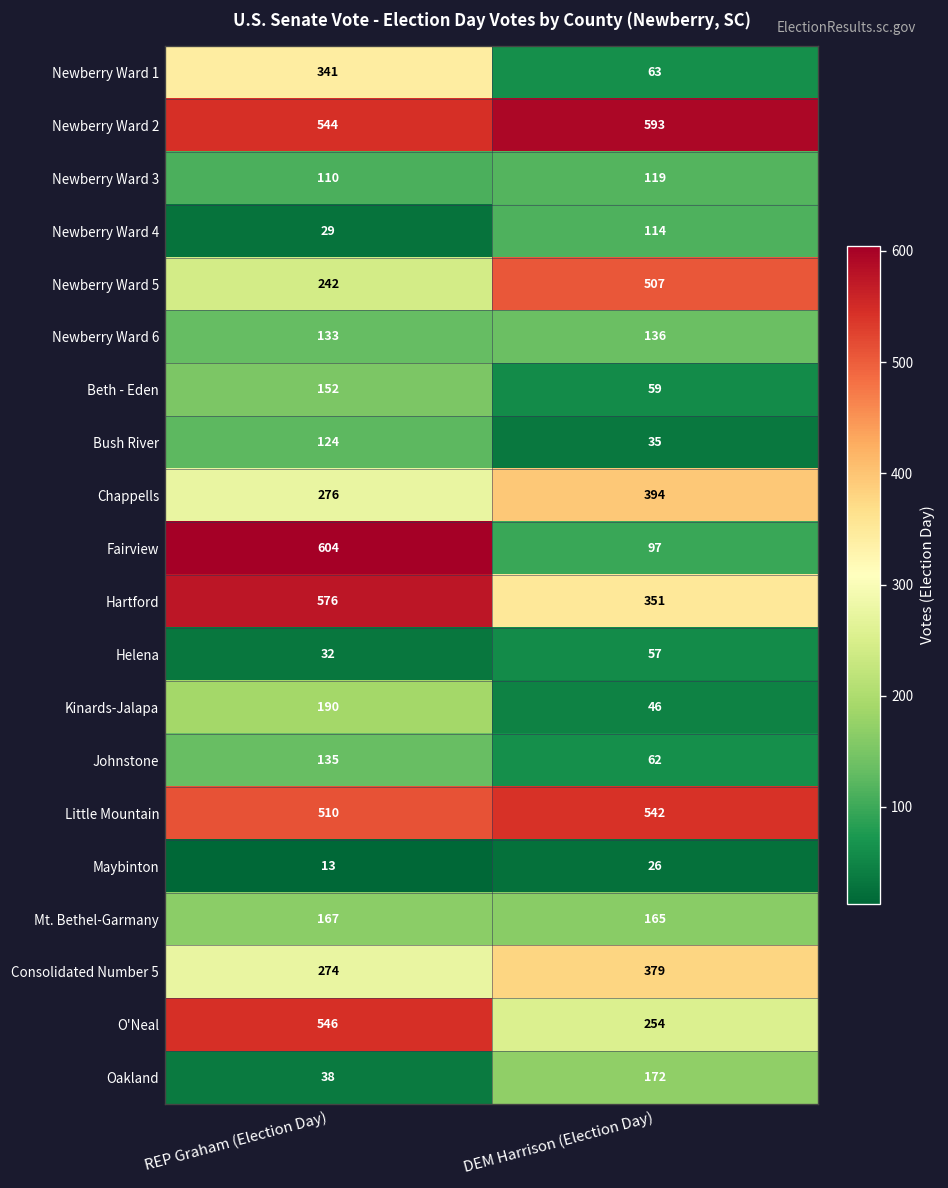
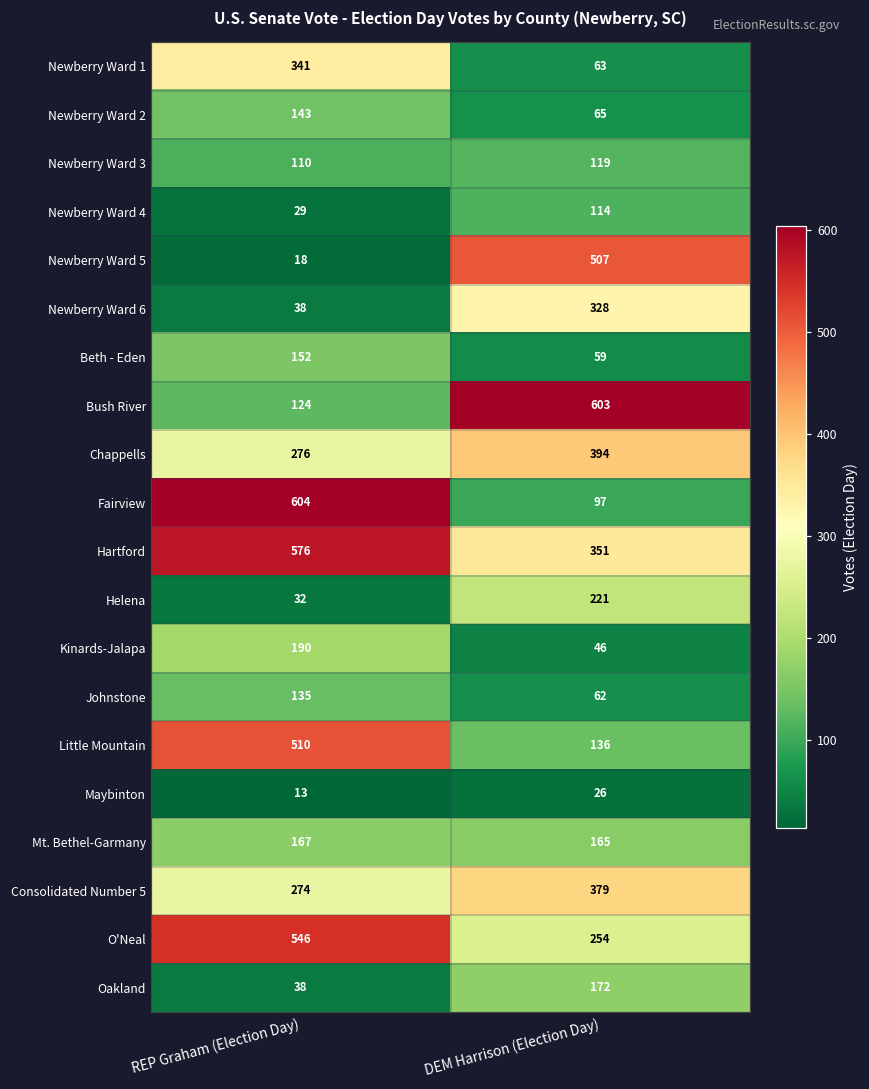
Newberry Ward 2, REP Graham (Election Day): 544 -> 143
Newberry Ward 2, DEM Harrison (Election Day): 593 -> 65
Newberry Ward 5, REP Graham (Election Day): 242 -> 18
Newberry Ward 6, REP Graham (Election Day): 133 -> 38
Newberry Ward 6, DEM Harrison (Election Day): 136 -> 328
Bush River, DEM Harrison (Election Day): 35 -> 603
Helena, DEM Harrison (Election Day): 57 -> 221
Little Mountain, DEM Harrison (Election Day): 542 -> 136
